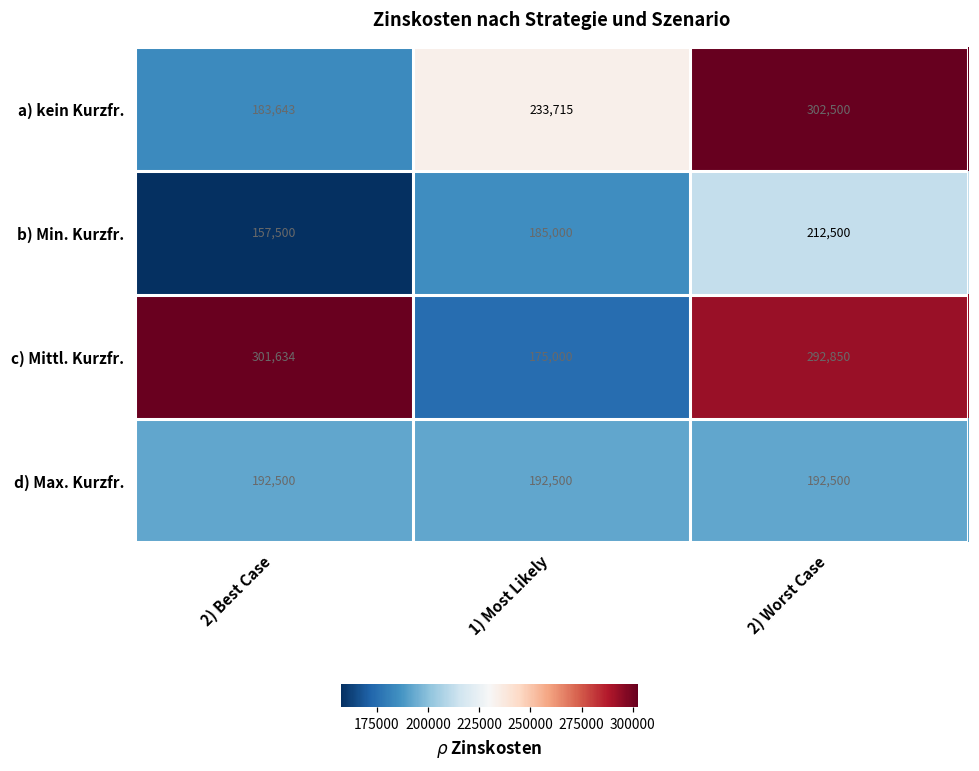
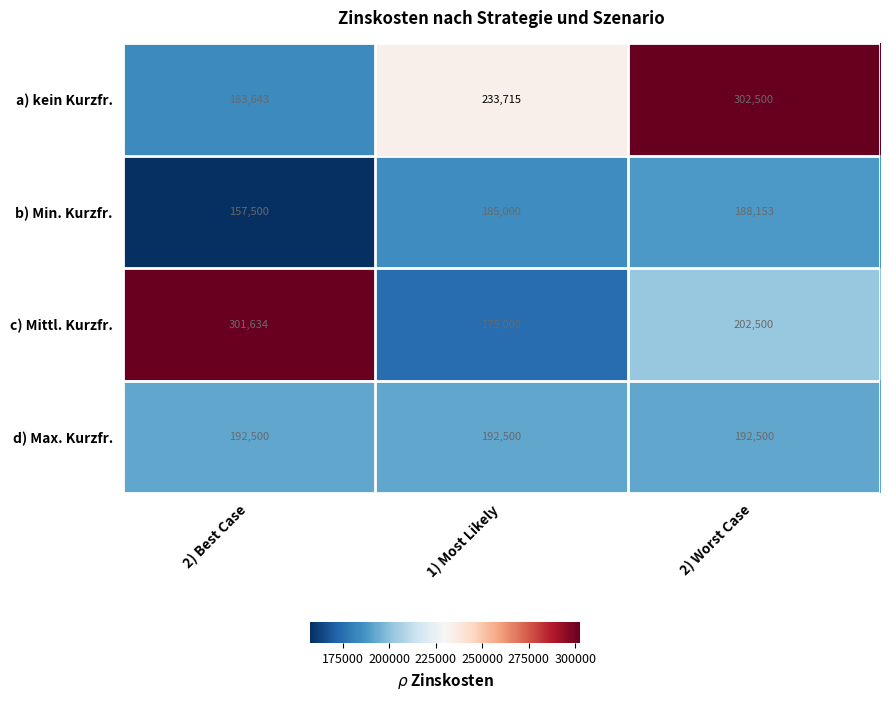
b) Min. Kurzfr., 2) Worst Case: 212,500 -> 188,153
c) Mittl. Kurzfr., 2) Worst Case: 292,850 -> 202,500
